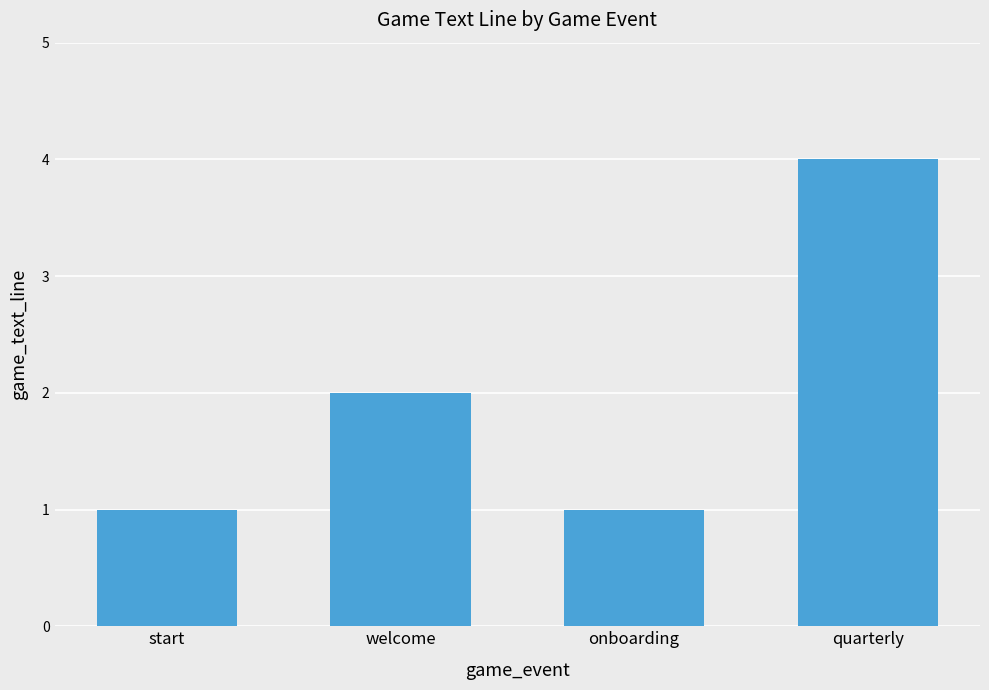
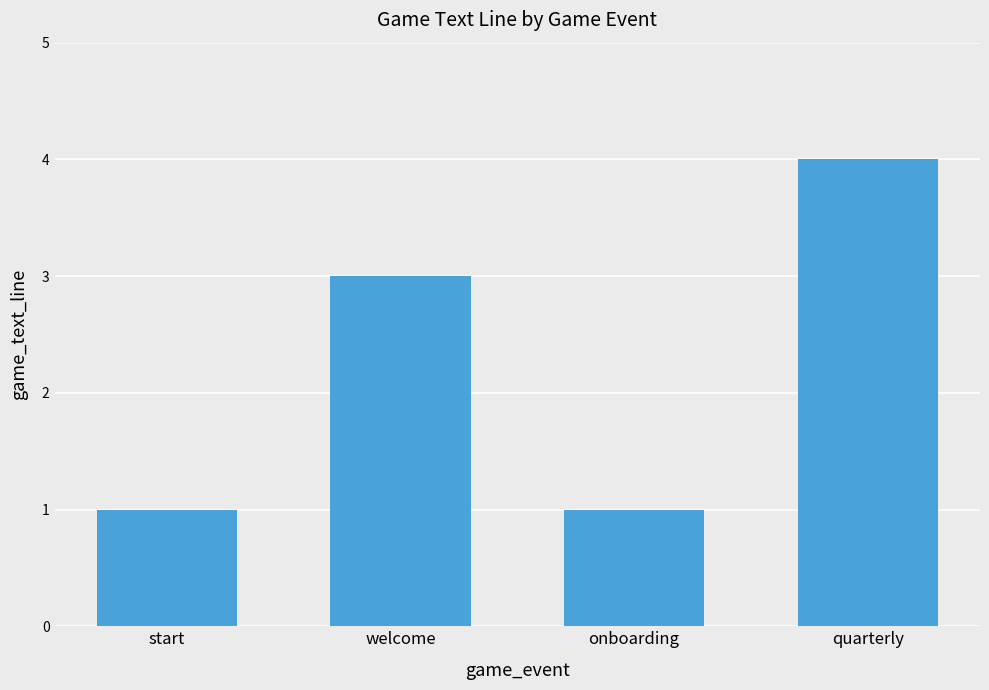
welcome: 2 -> 3
